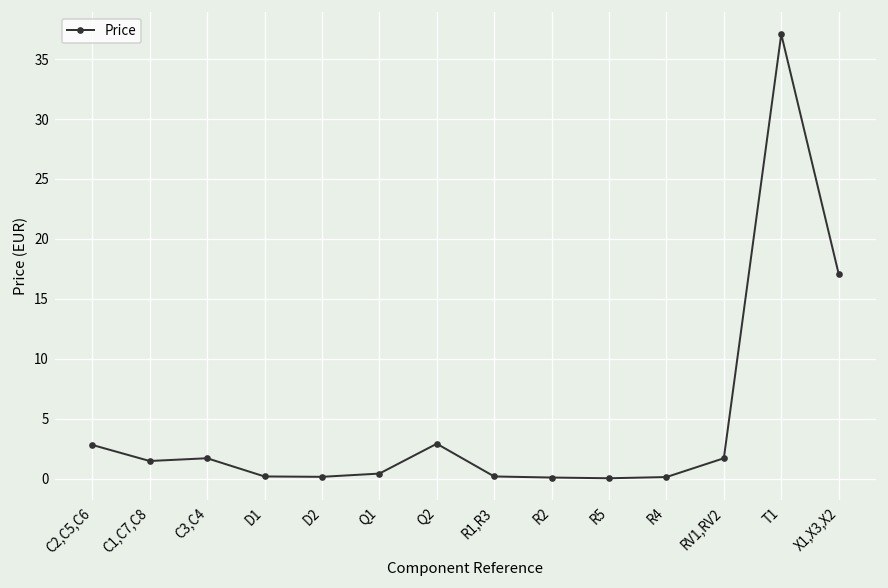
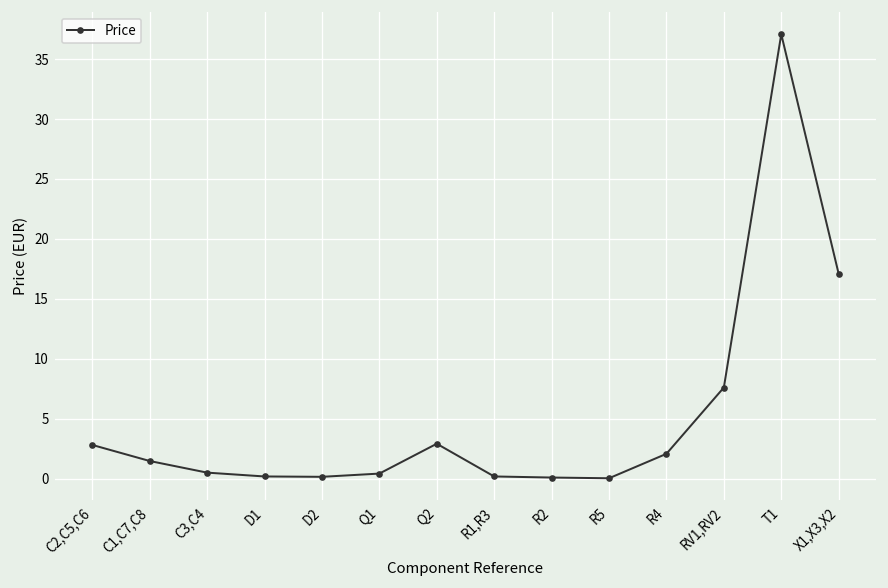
C3,C4: 2 -> 1
R4: 0 -> 2
RV1,RV2: 2 -> 8
